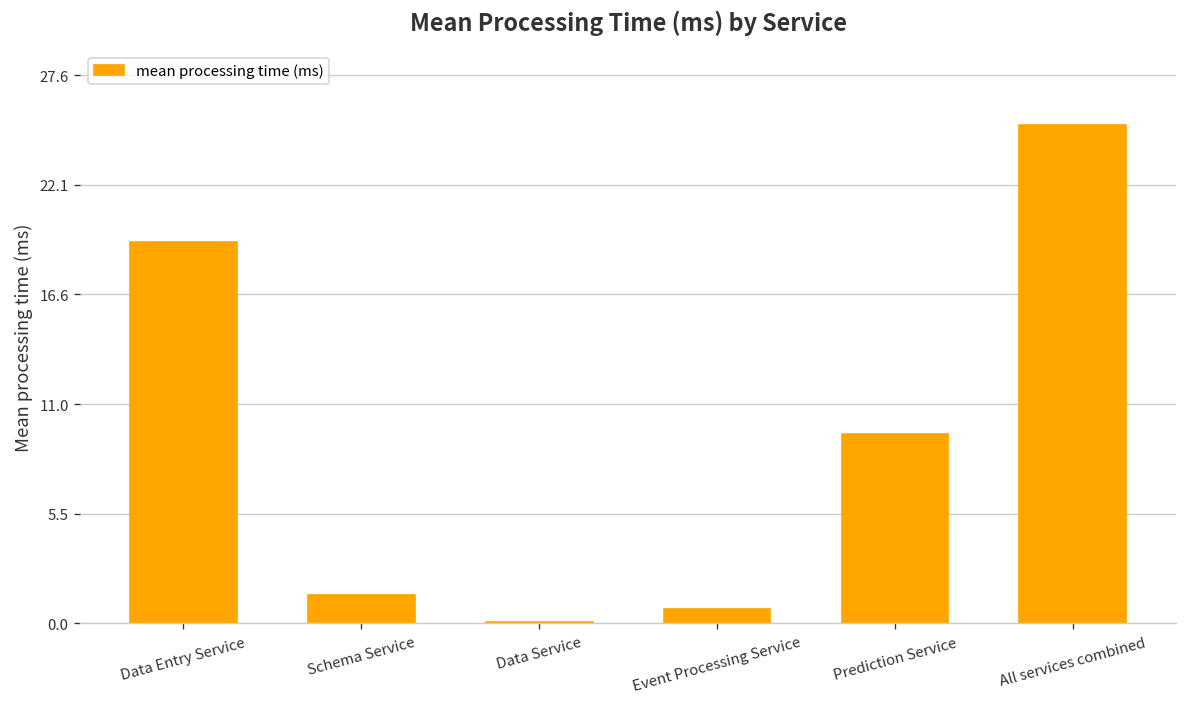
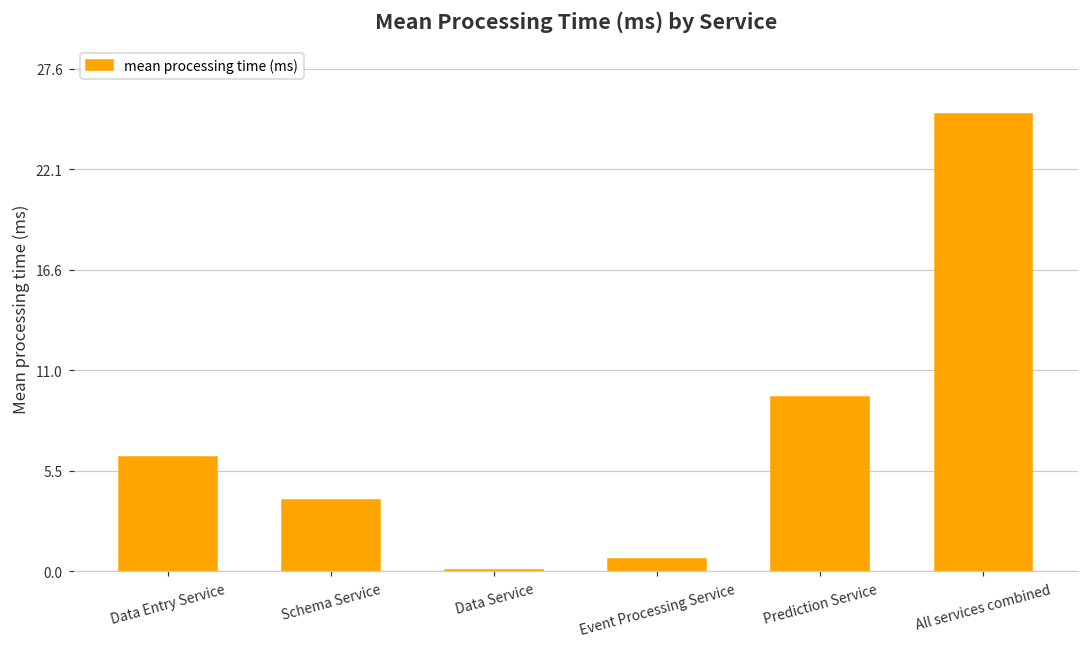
Data Entry Service: 19.2 -> 6.3
Schema Service: 1.4 -> 3.9
